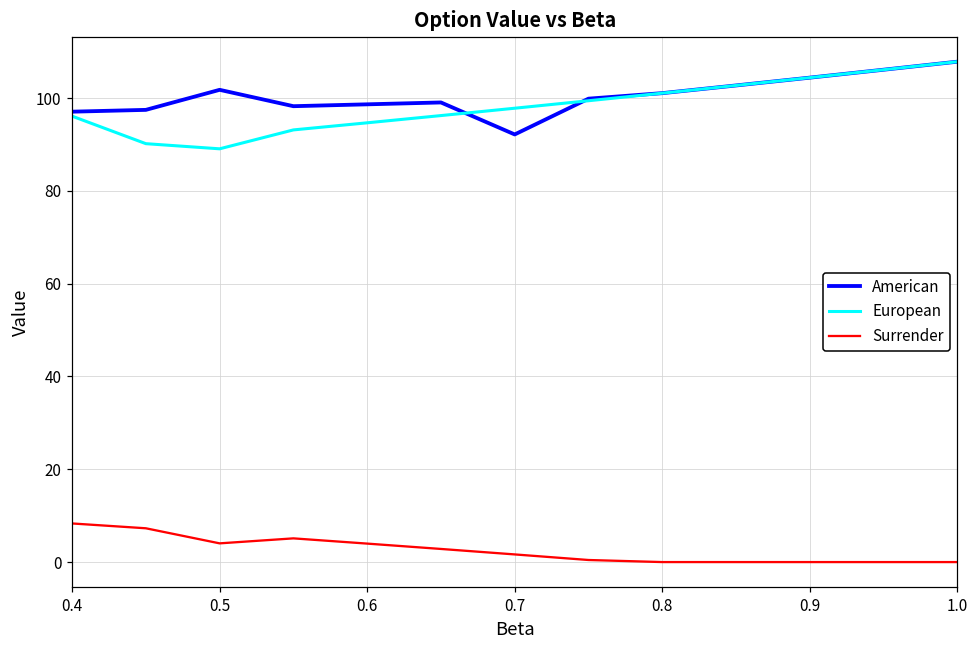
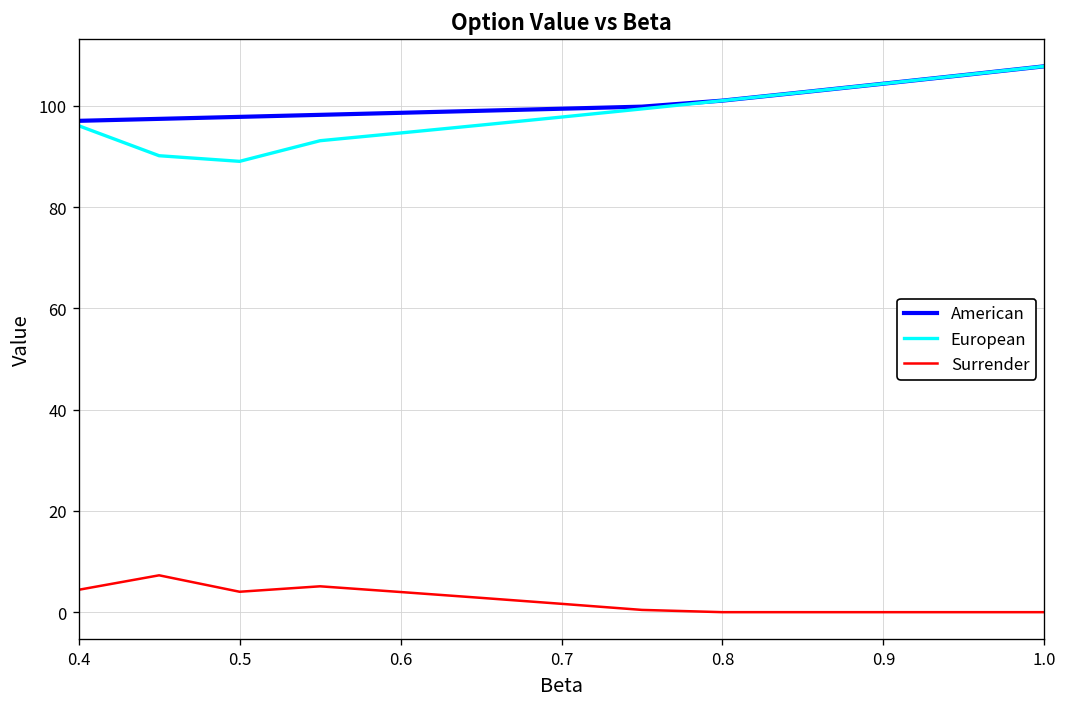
Surrender, 0.4: 8 -> 4
American, 0.5: 102 -> 98
American, 0.7: 92 -> 99
